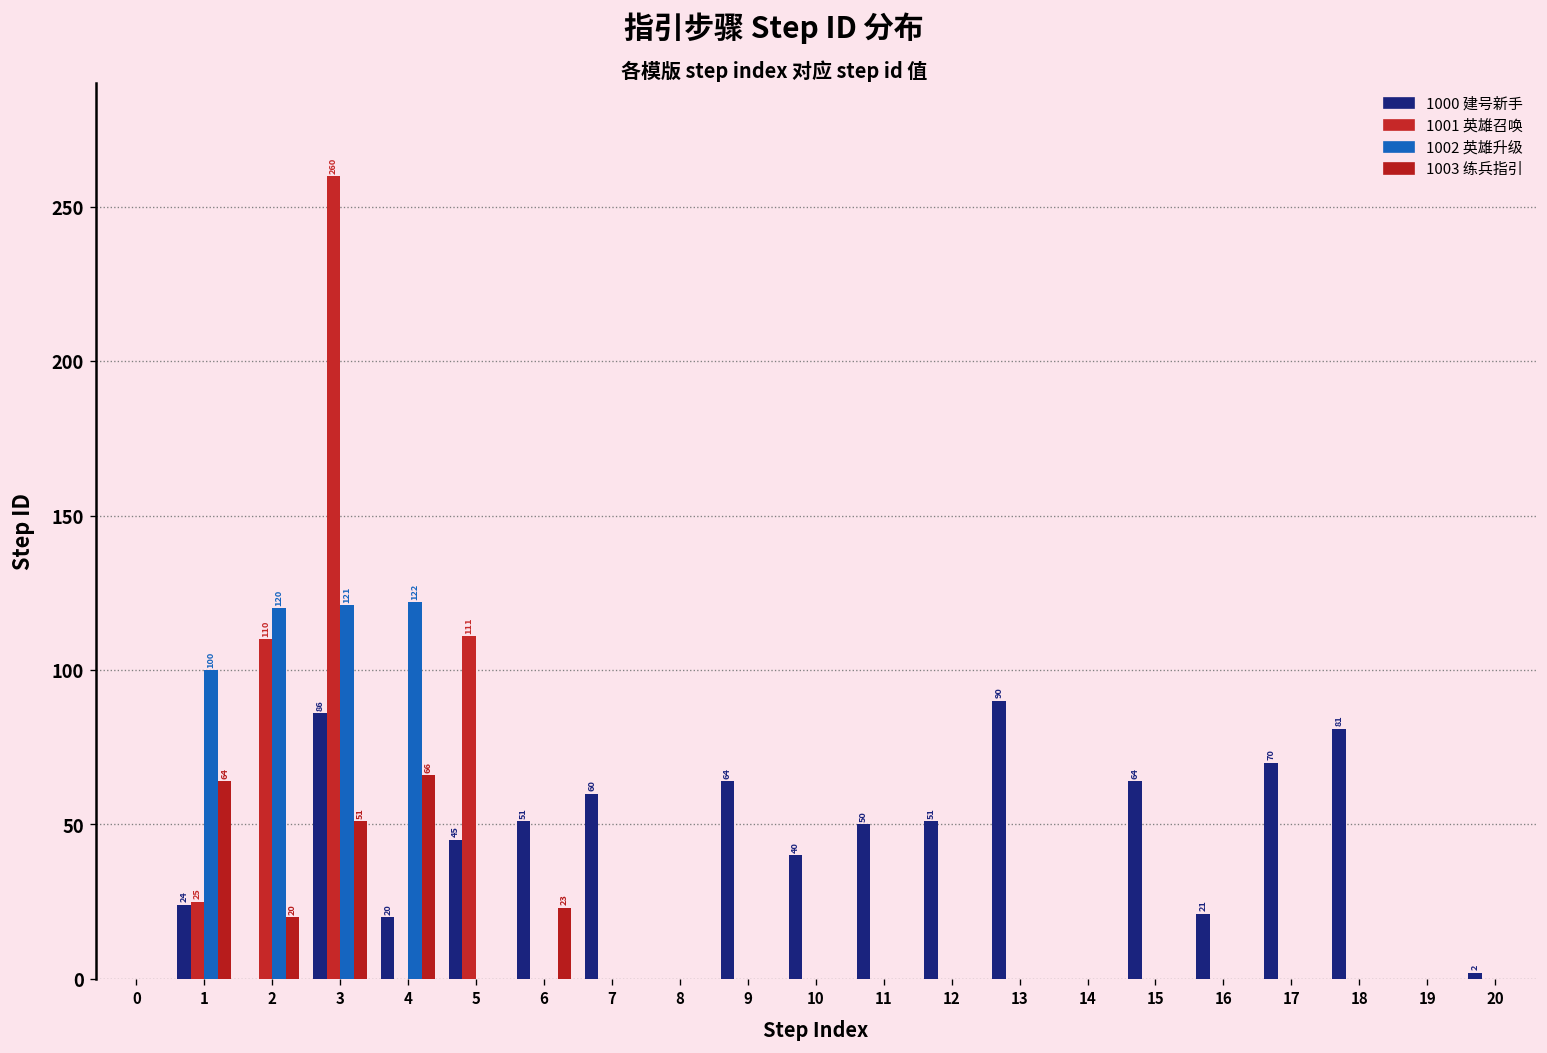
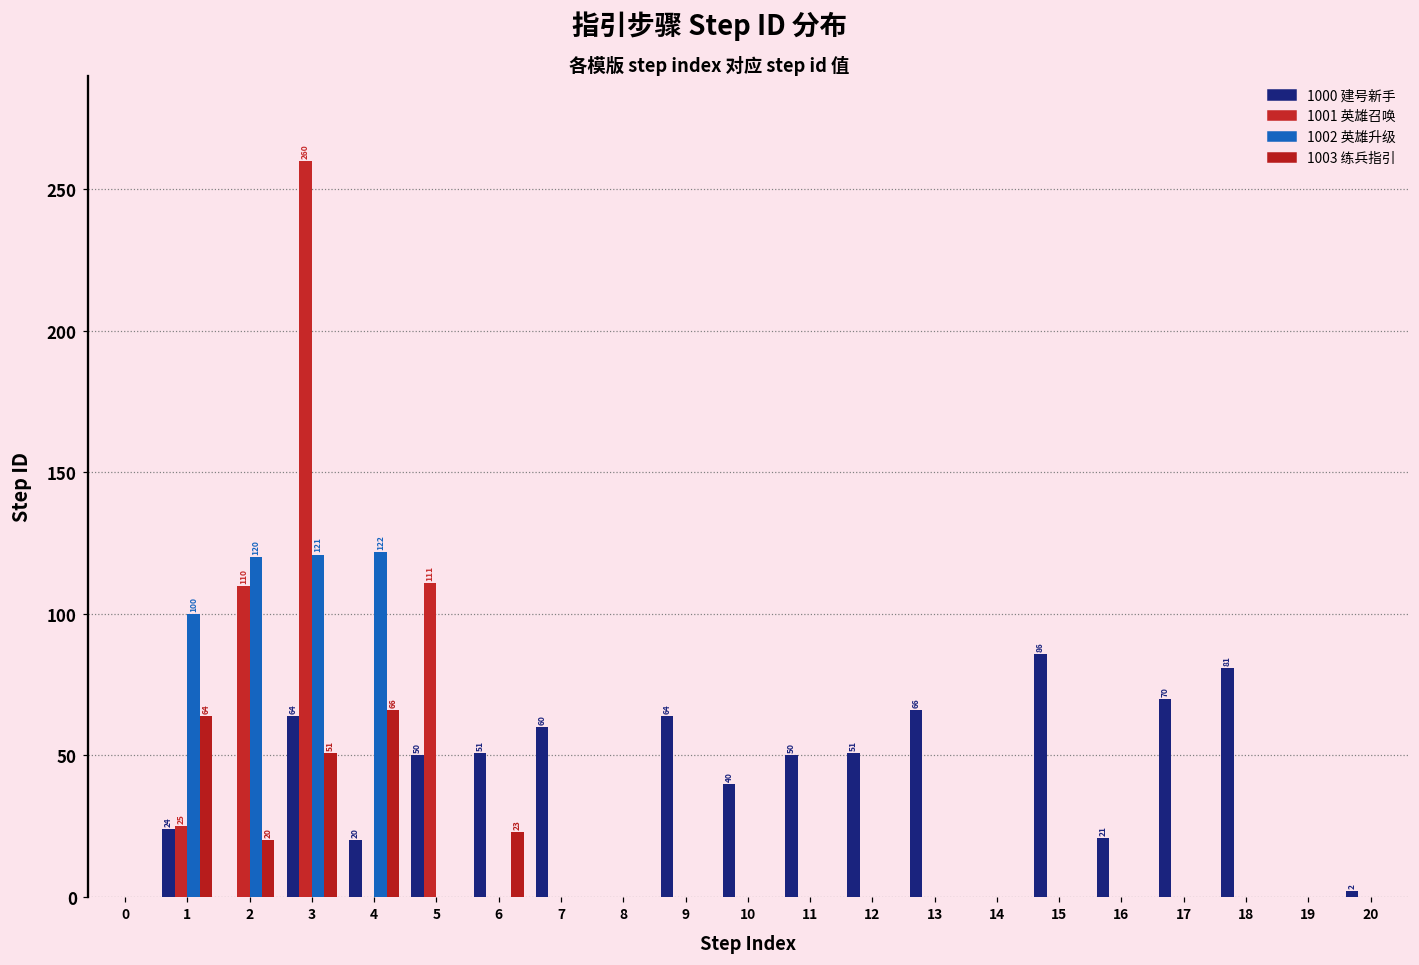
1000 建号新手, 3: 86 -> 64
1000 建号新手, 5: 45 -> 50
1000 建号新手, 13: 90 -> 66
1000 建号新手, 15: 64 -> 86
